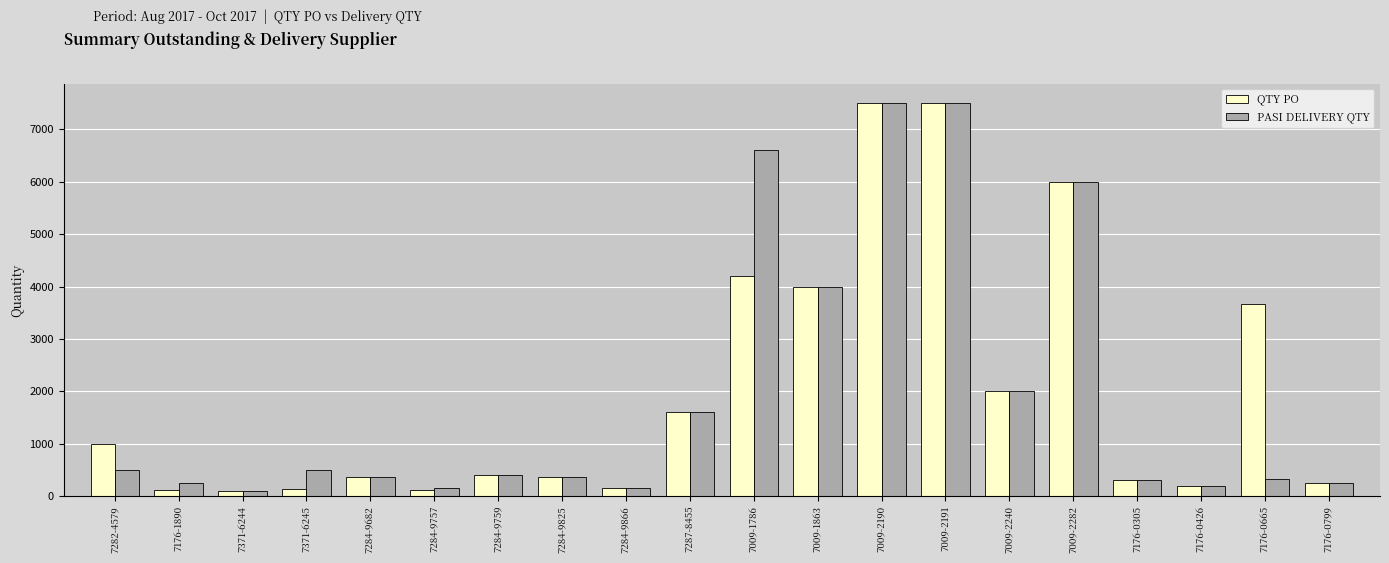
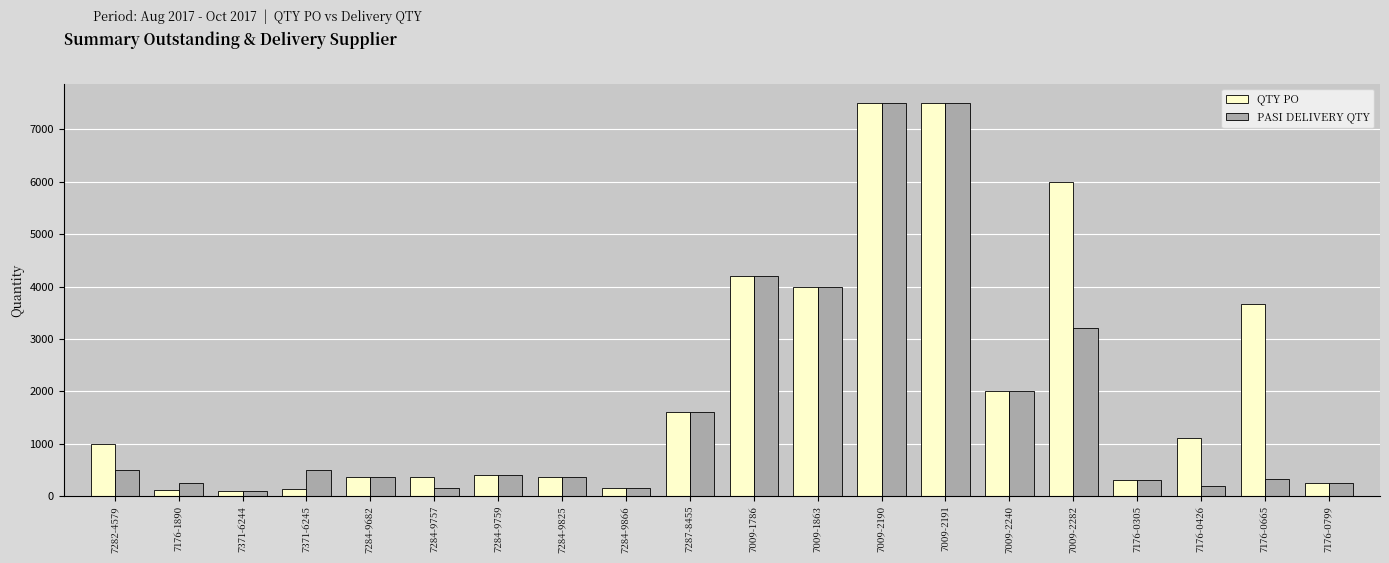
QTY PO, 7284-9757: 100 -> 400
PASI DELIVERY QTY, 7009-1786: 6600 -> 4200
PASI DELIVERY QTY, 7009-2282: 6000 -> 3200
QTY PO, 7176-0426: 200 -> 1100
